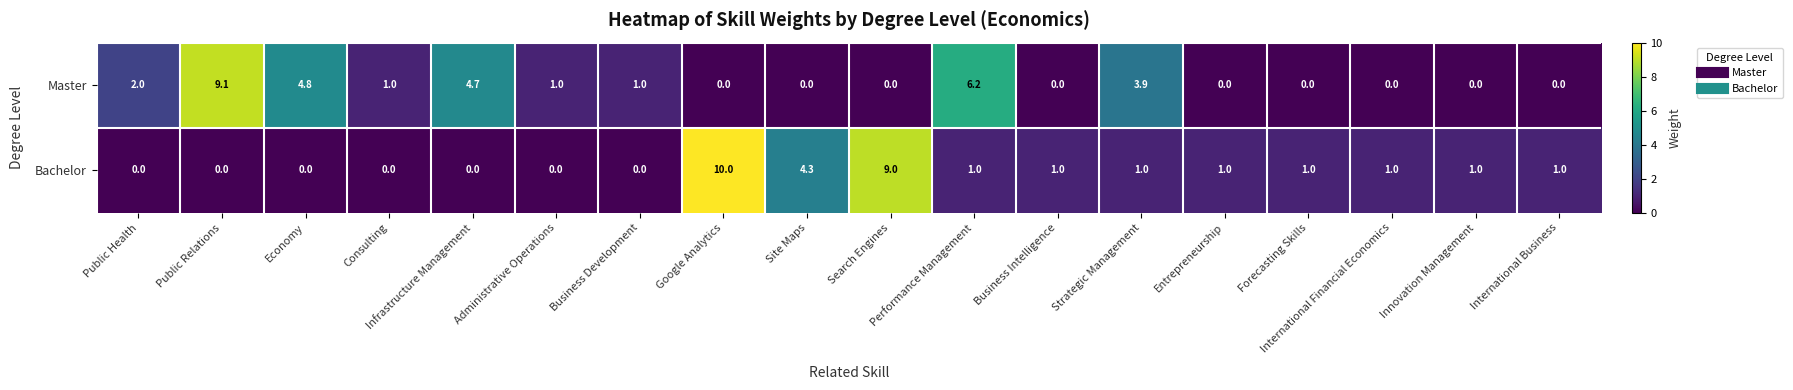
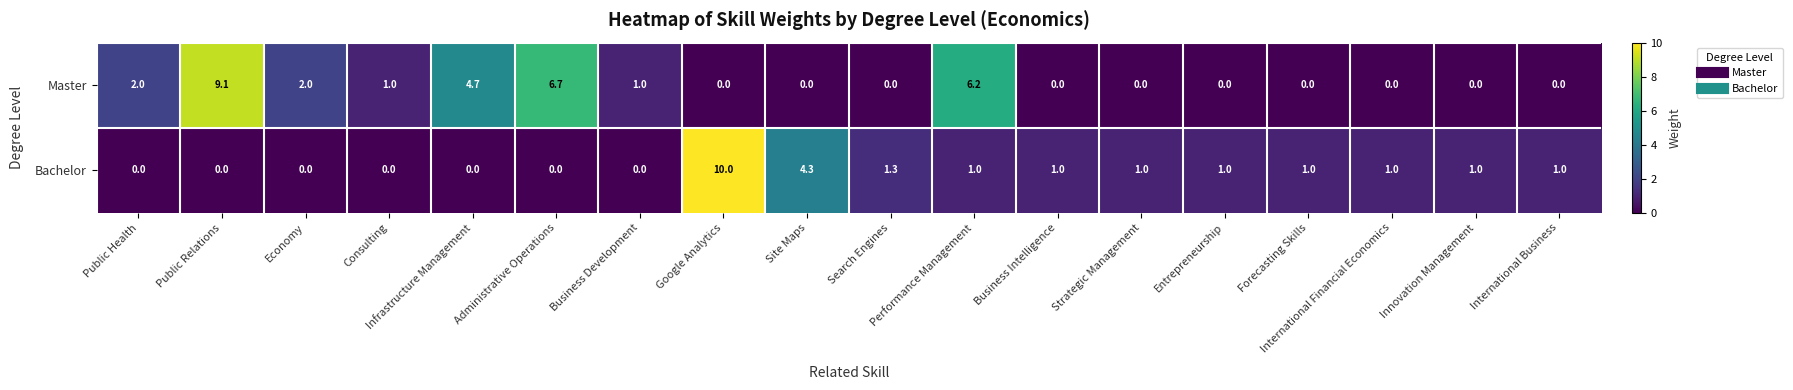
Master, Economy: 4.8 -> 2.0
Master, Administrative Operations: 1.0 -> 6.7
Master, Strategic Management: 3.9 -> 0.0
Bachelor, Search Engines: 9.0 -> 1.3
